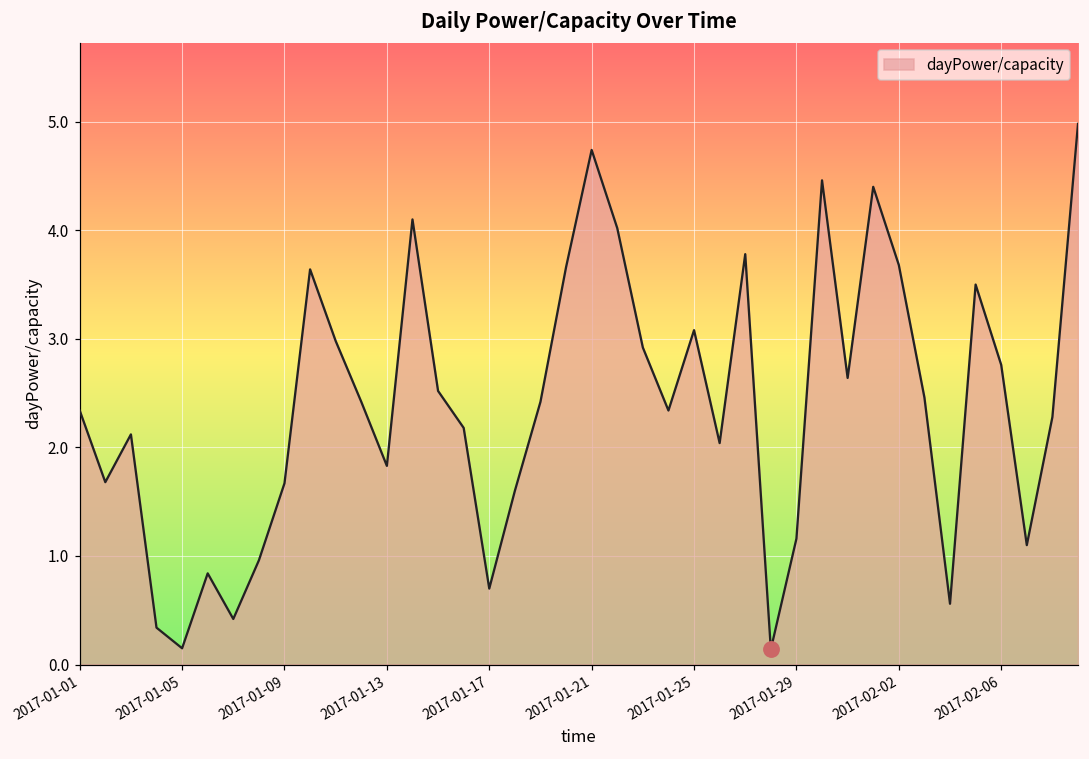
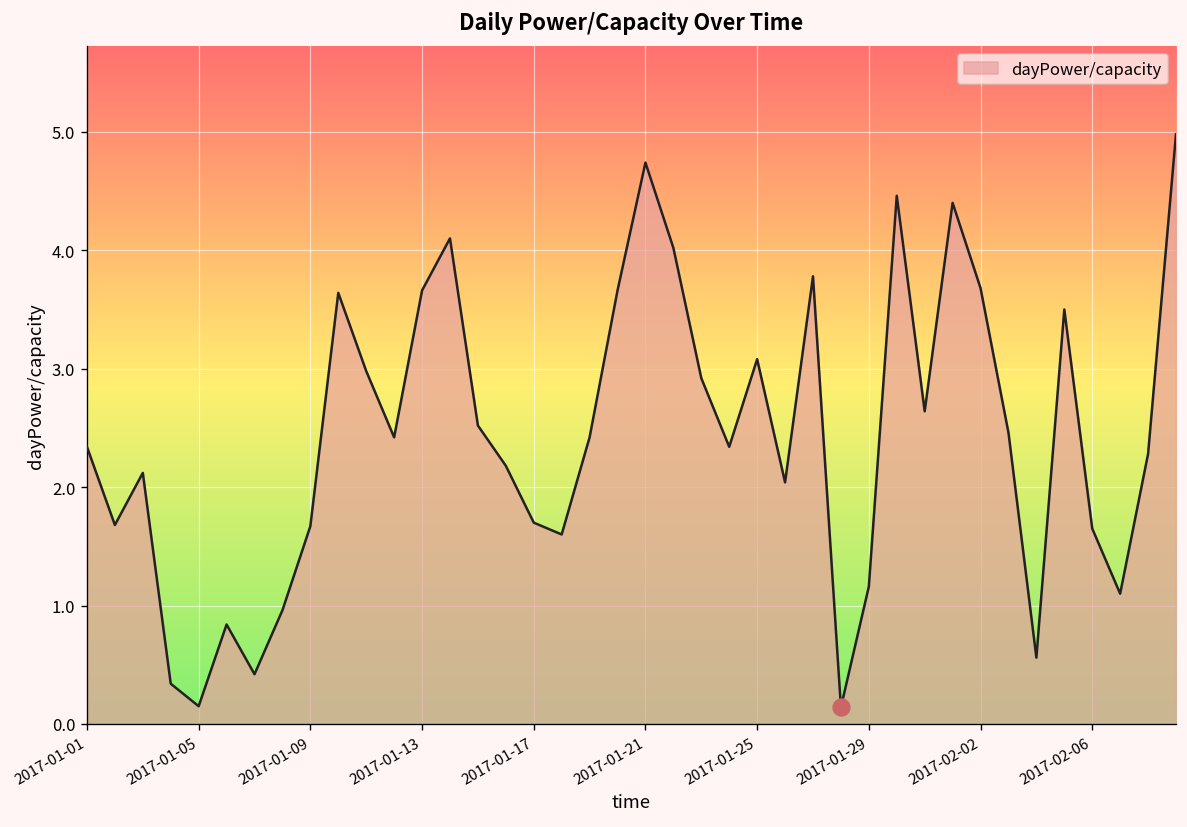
dayPower/capacity, 2017-01-13: 1.8 -> 3.7
dayPower/capacity, 2017-01-17: 0.7 -> 1.7
dayPower/capacity, 2017-02-06: 2.8 -> 1.7
